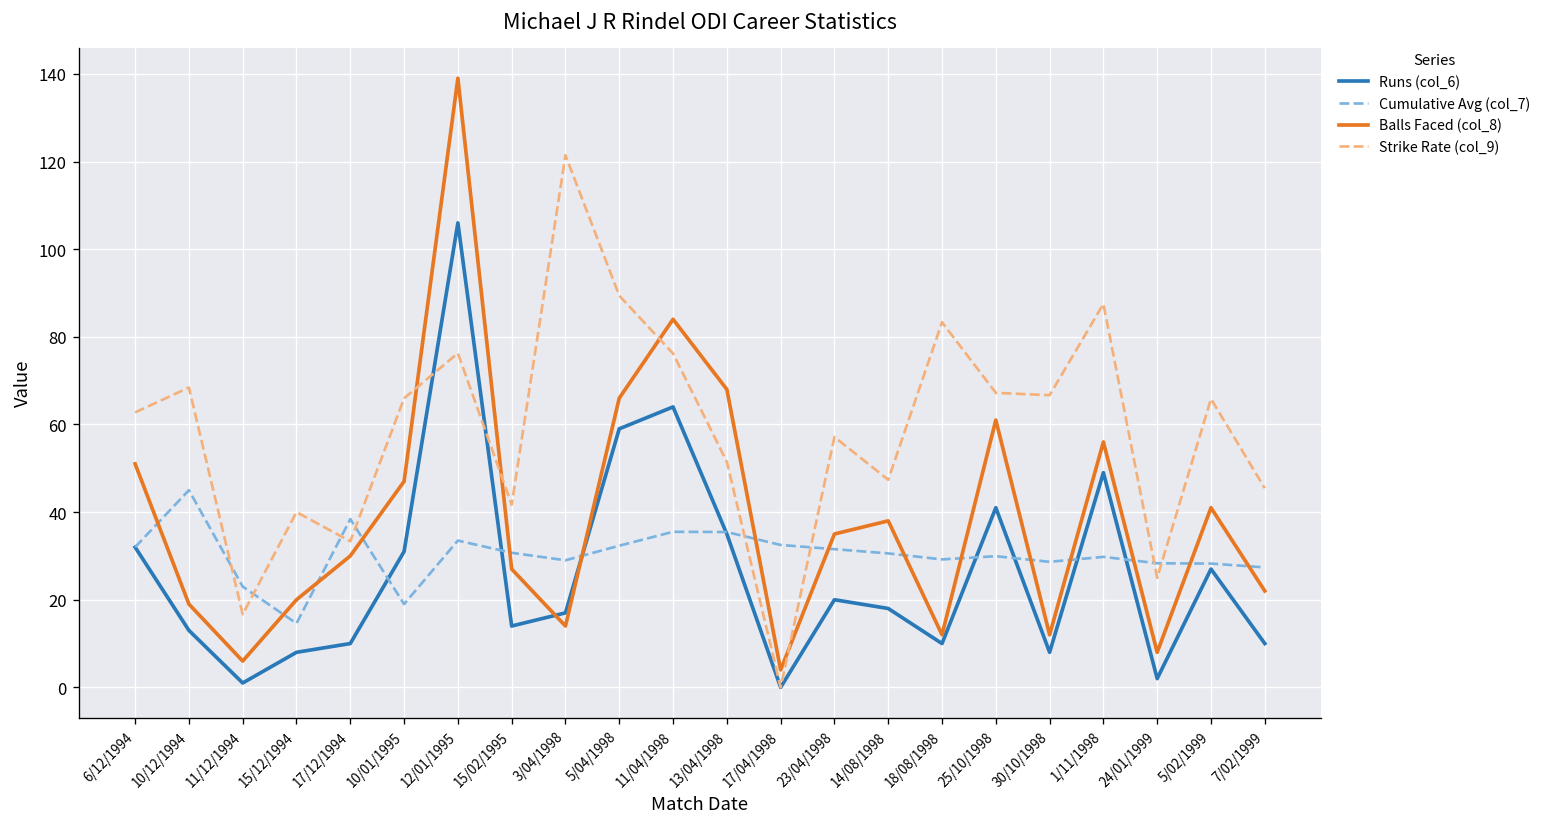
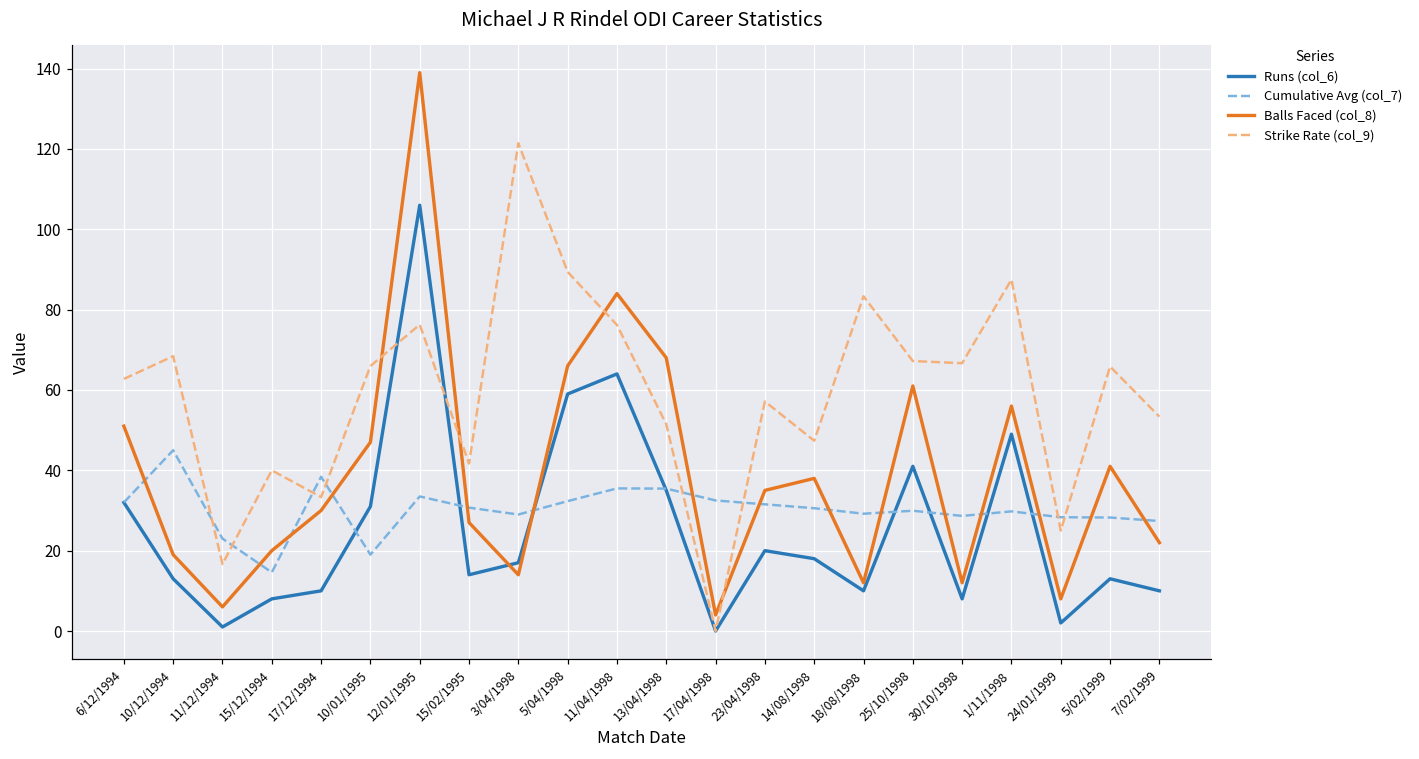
Runs (col_6), 5/02/1999: 27 -> 13
Strike Rate (col_9), 7/02/1999: 45 -> 53
